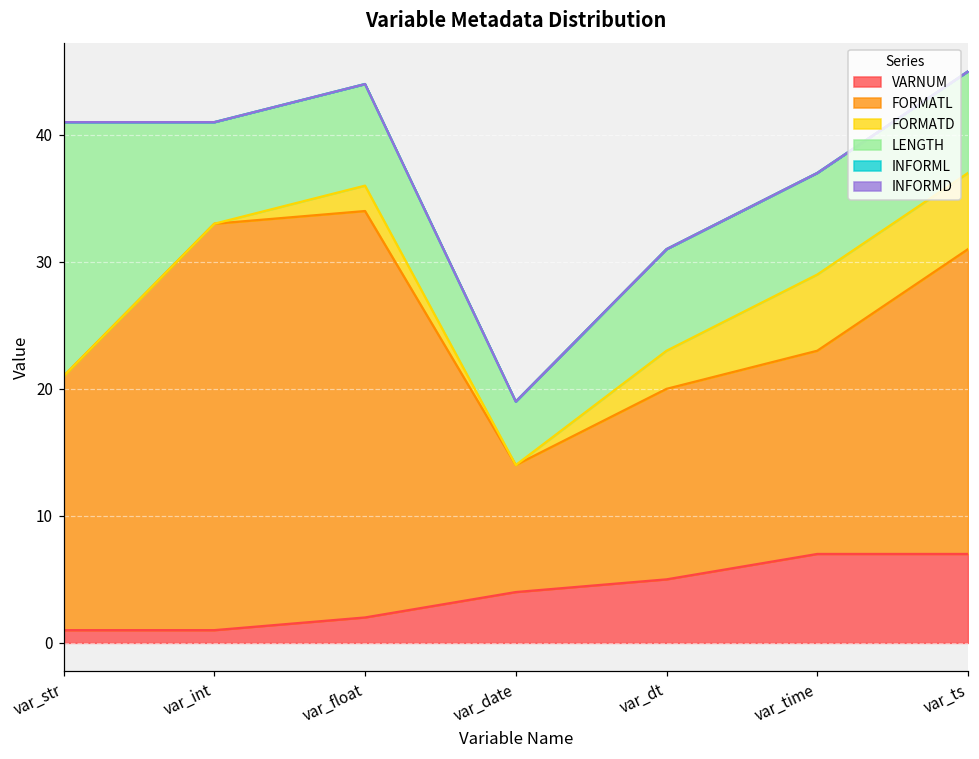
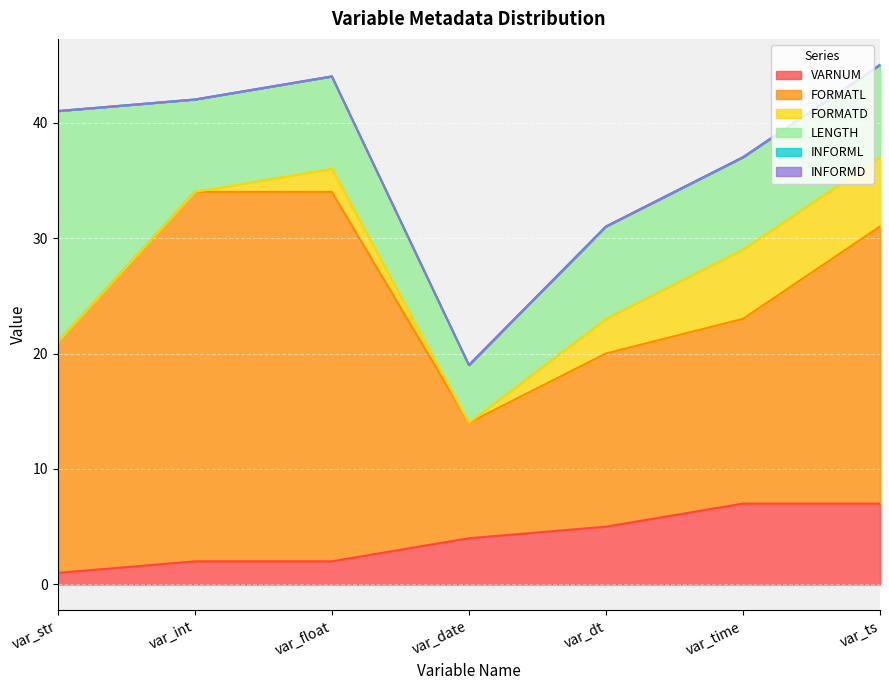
VARNUM, var_int: 1 -> 2
